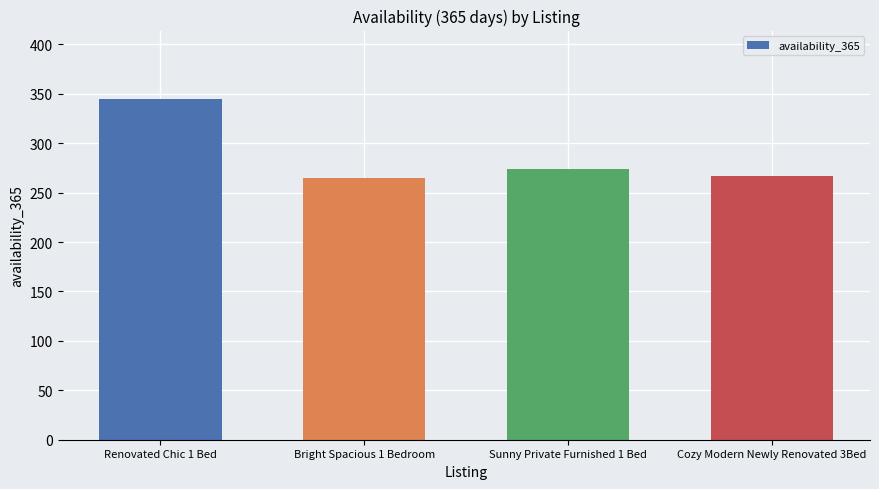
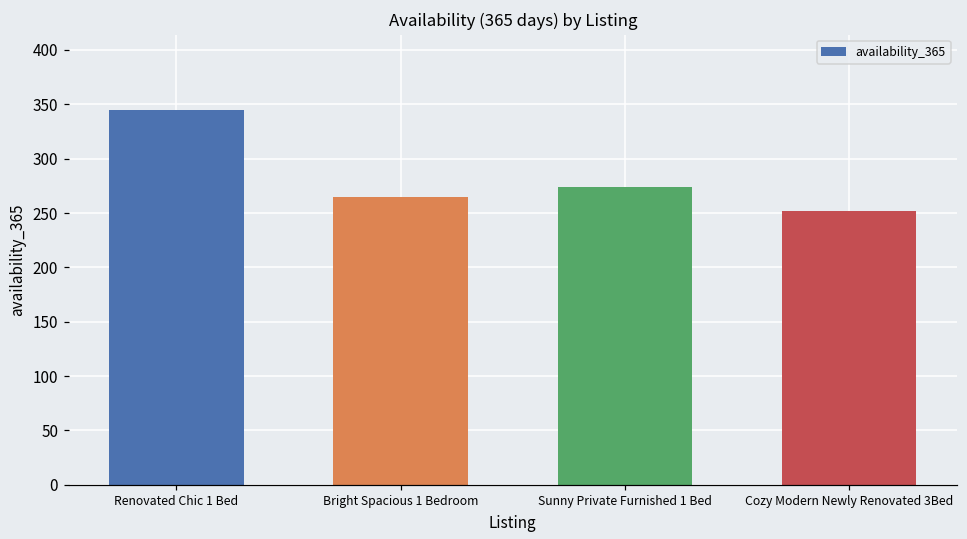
Cozy Modern Newly Renovated 3Bed: 270 -> 250
